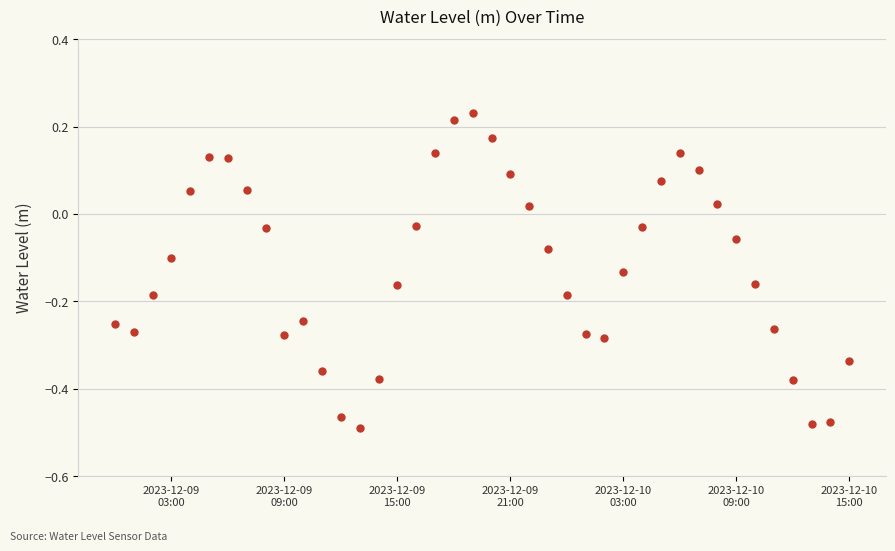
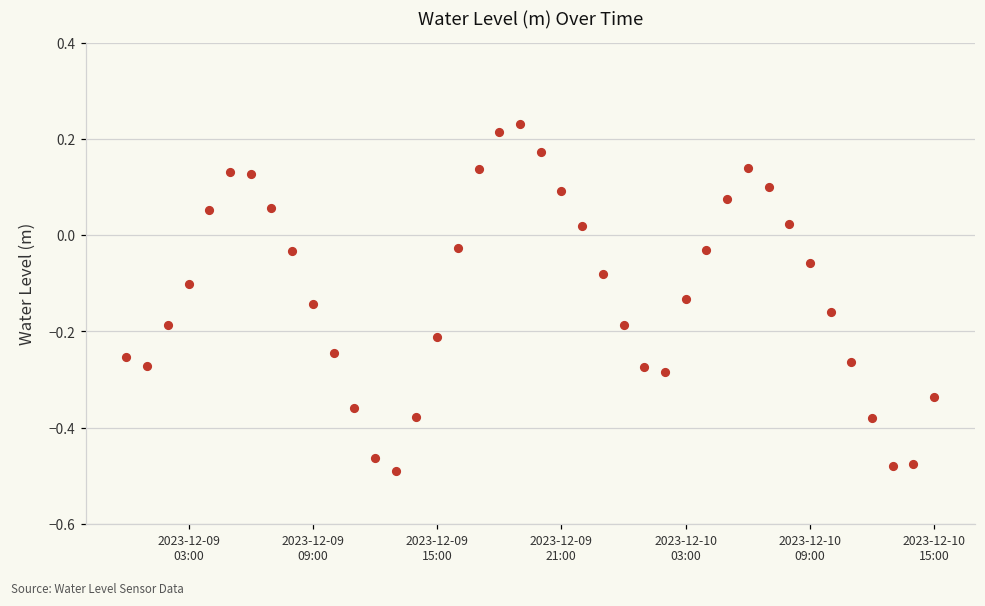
2023-12-09 09:00: -0.28 -> -0.14
2023-12-09 15:00: -0.16 -> -0.21
